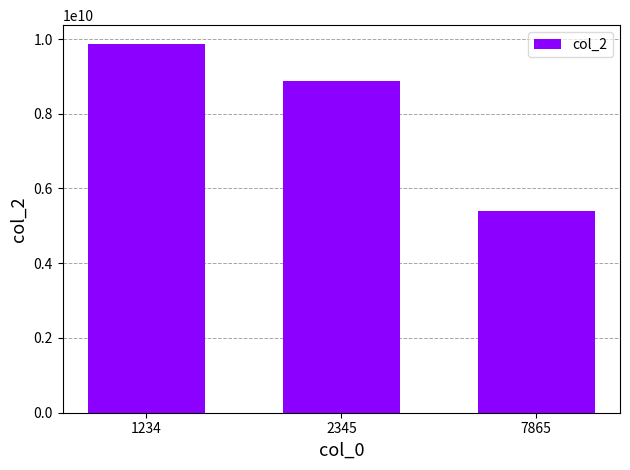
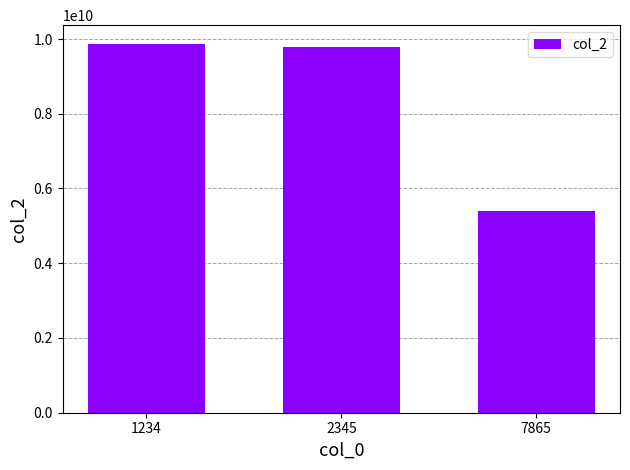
2345: 8900000000 -> 9800000000
